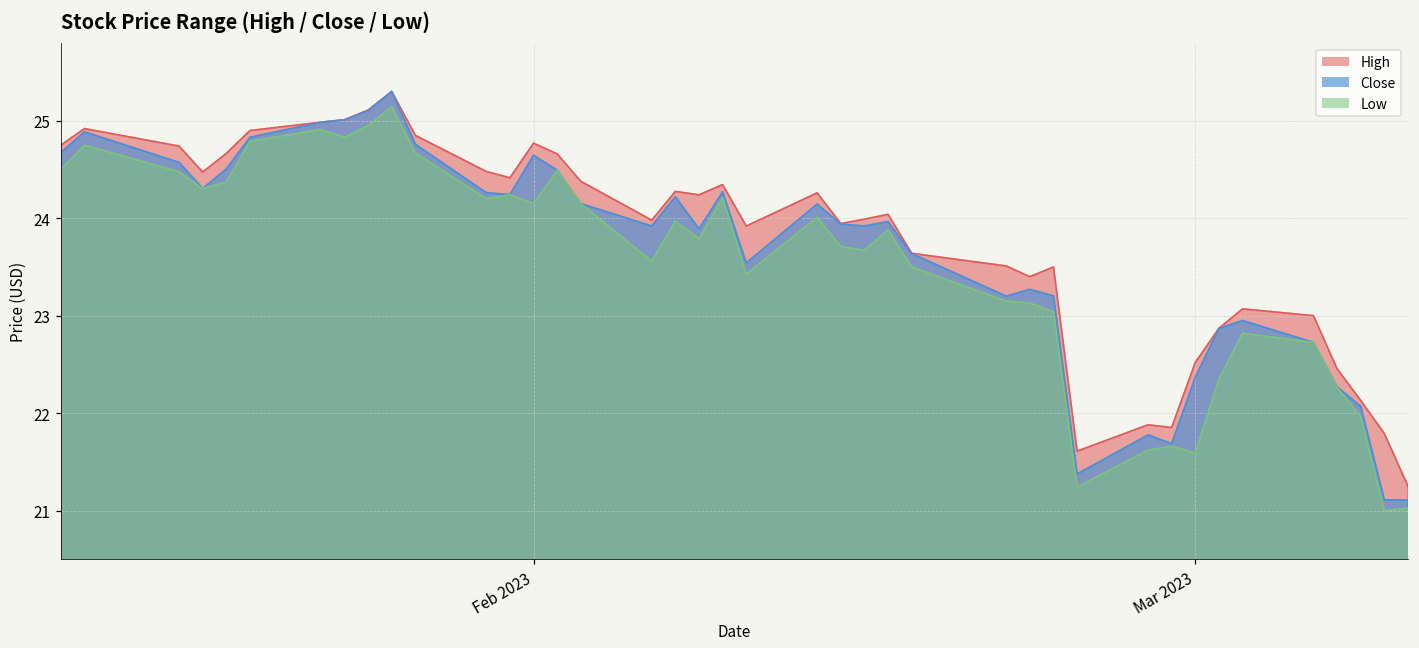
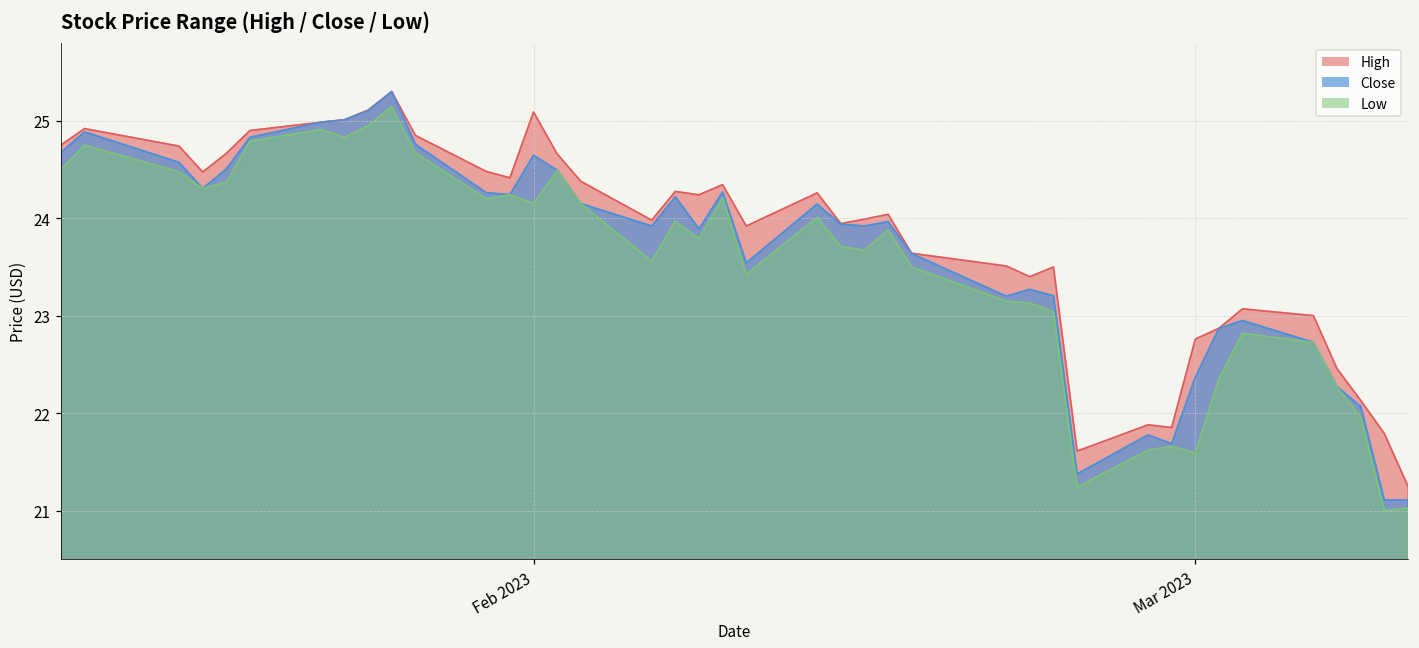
High, Feb 2023: 24.8 -> 25.1
High, Mar 2023: 22.5 -> 22.8
